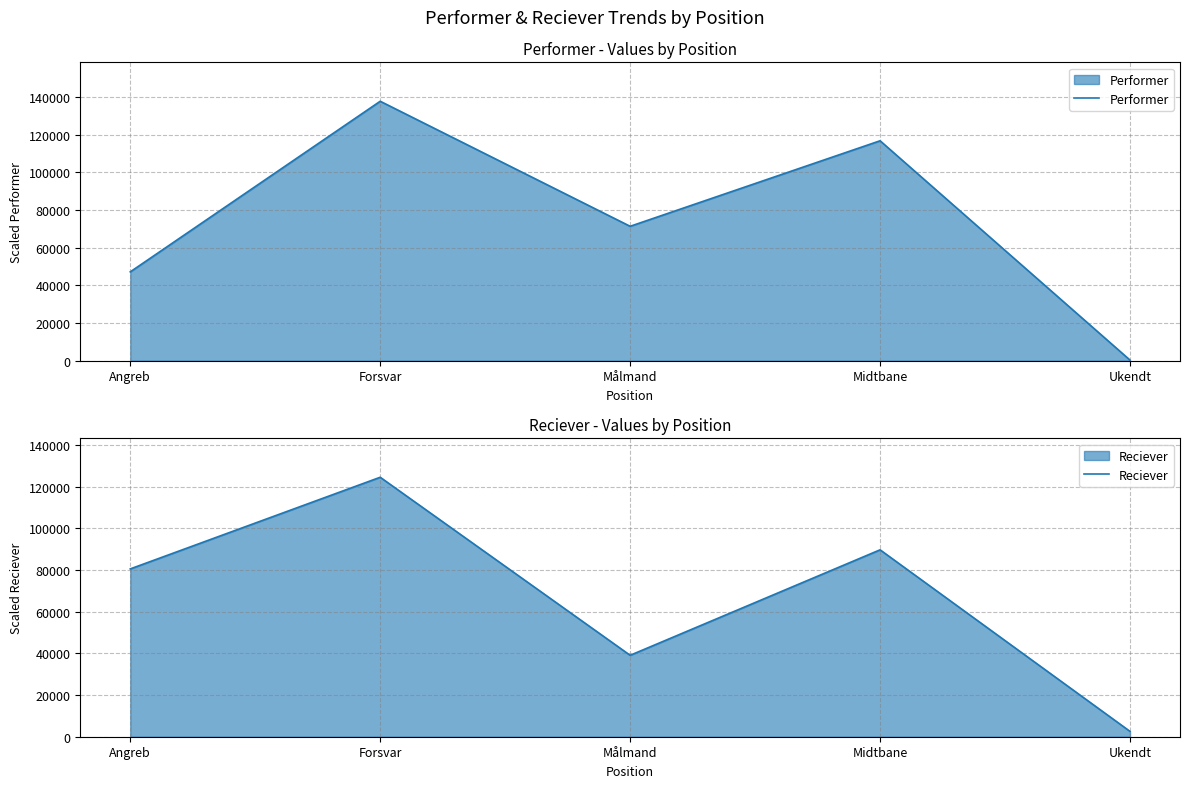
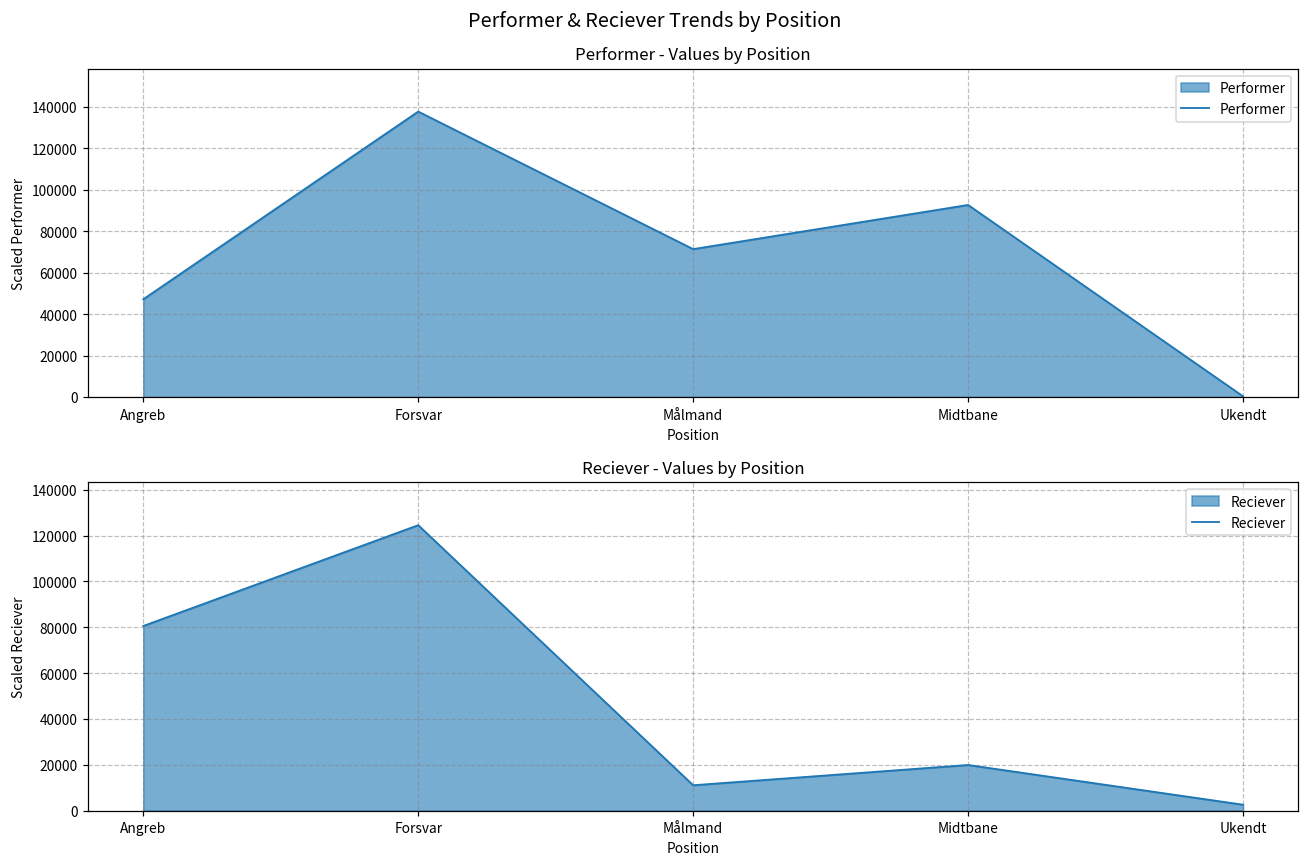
Performer - Values by Position, Midtbane: 117000 -> 93000
Reciever - Values by Position, Målmand: 39000 -> 11000
Reciever - Values by Position, Midtbane: 90000 -> 20000
